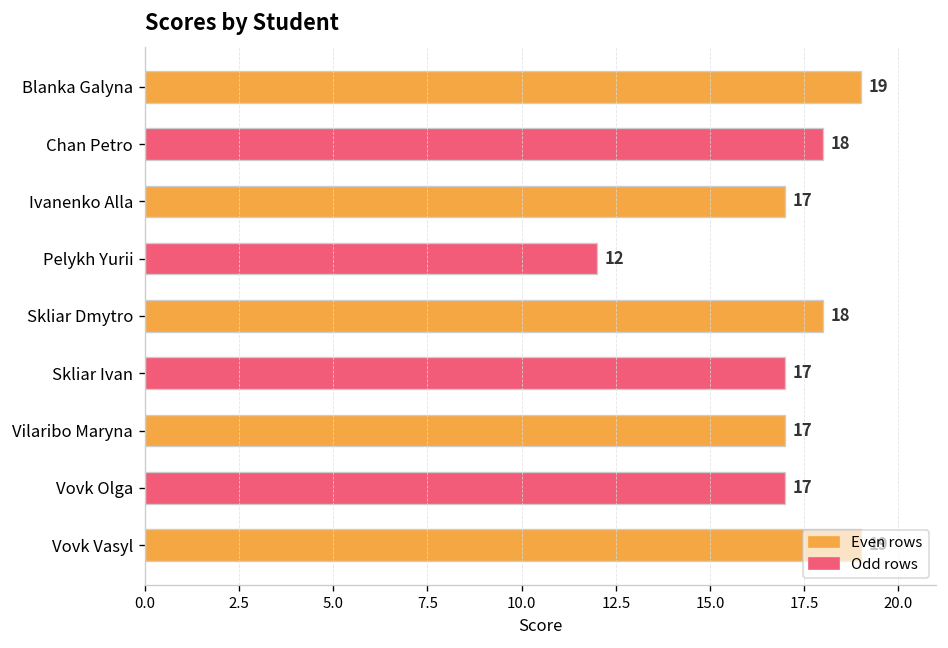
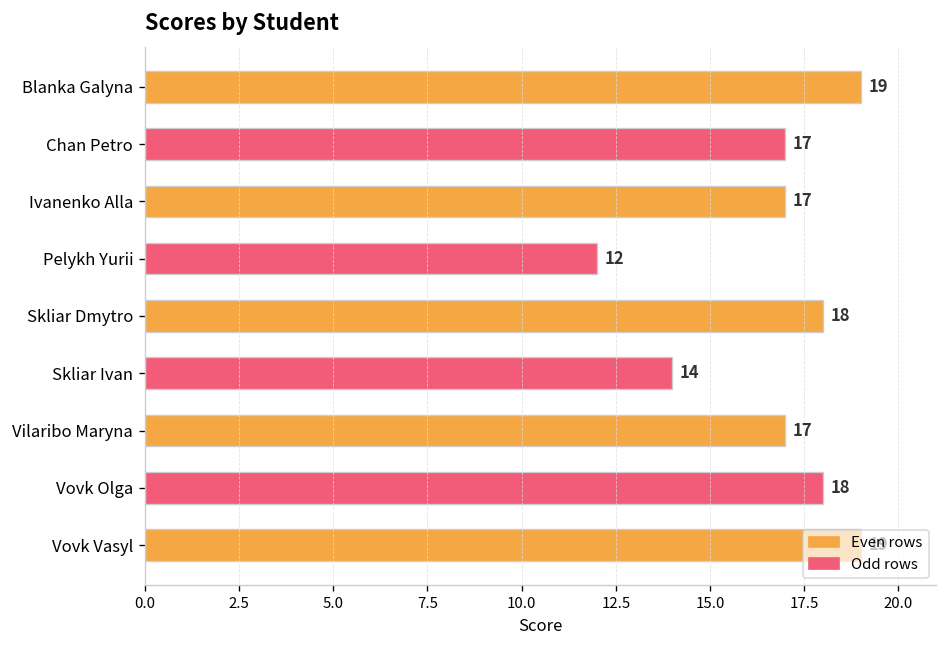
Chan Petro: 18 -> 17
Skliar Ivan: 17 -> 14
Vovk Olga: 17 -> 18
